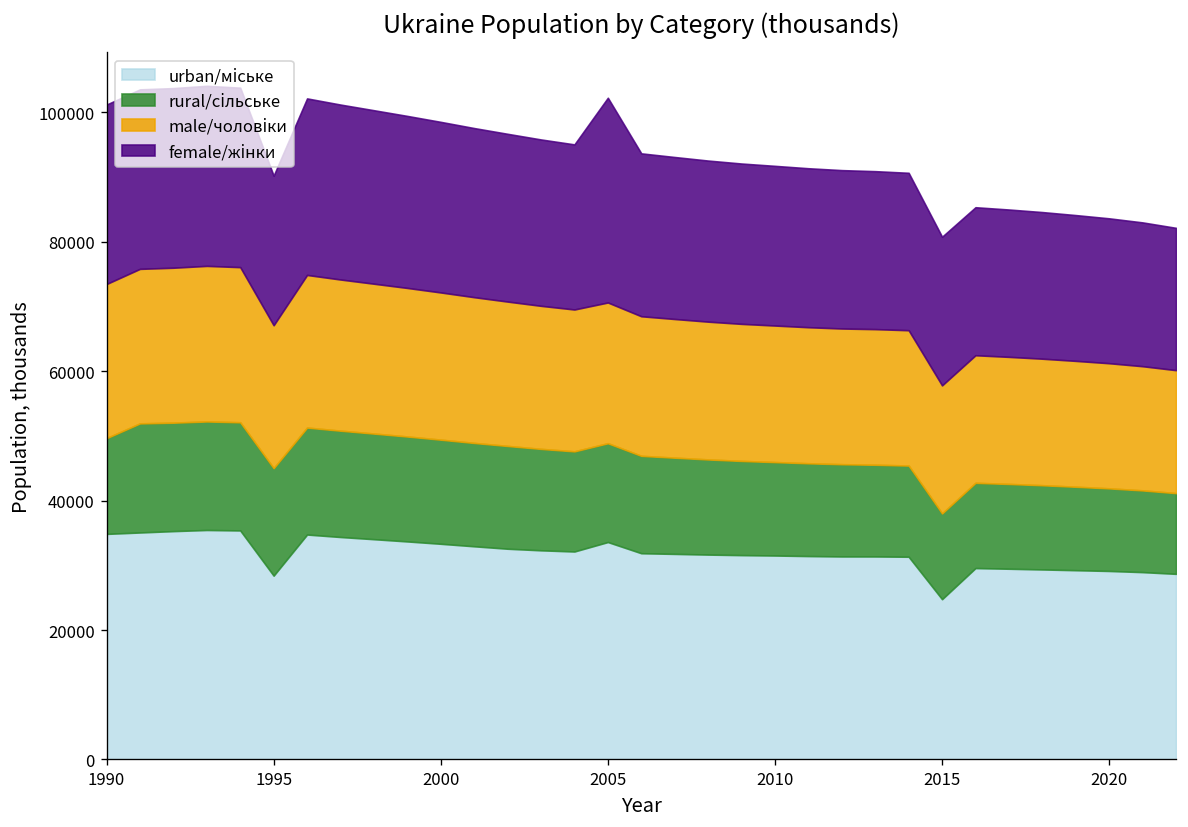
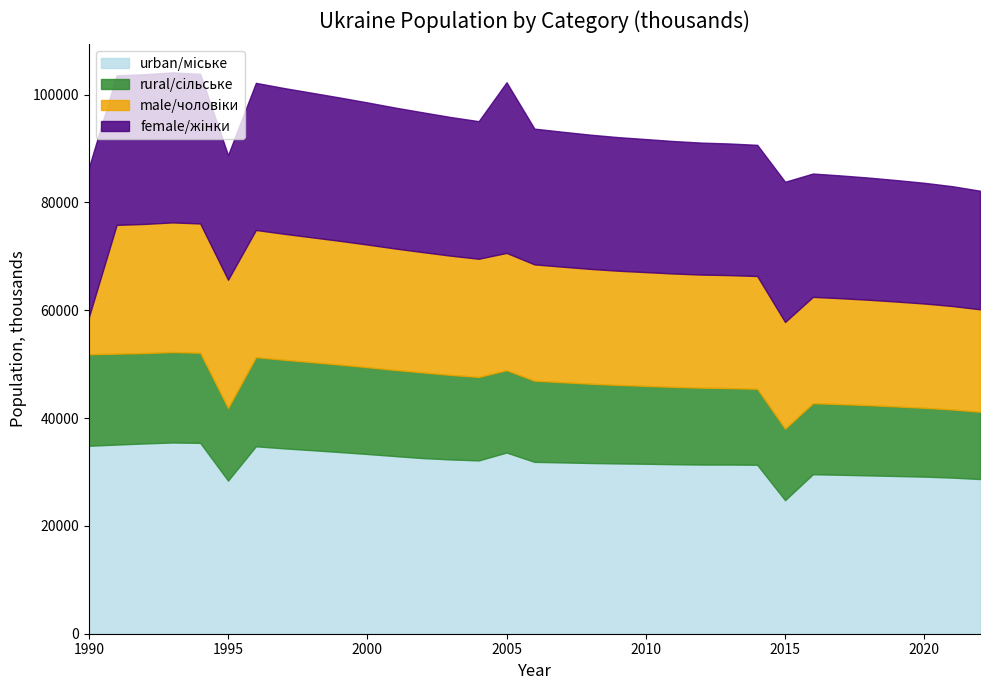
rural/сільське, 1990: 15000 -> 17000
male/чоловіки, 1990: 24000 -> 7000
rural/сільське, 1995: 17000 -> 13000
male/чоловіки, 1995: 22000 -> 24000
female/жінки, 2015: 23000 -> 26000
